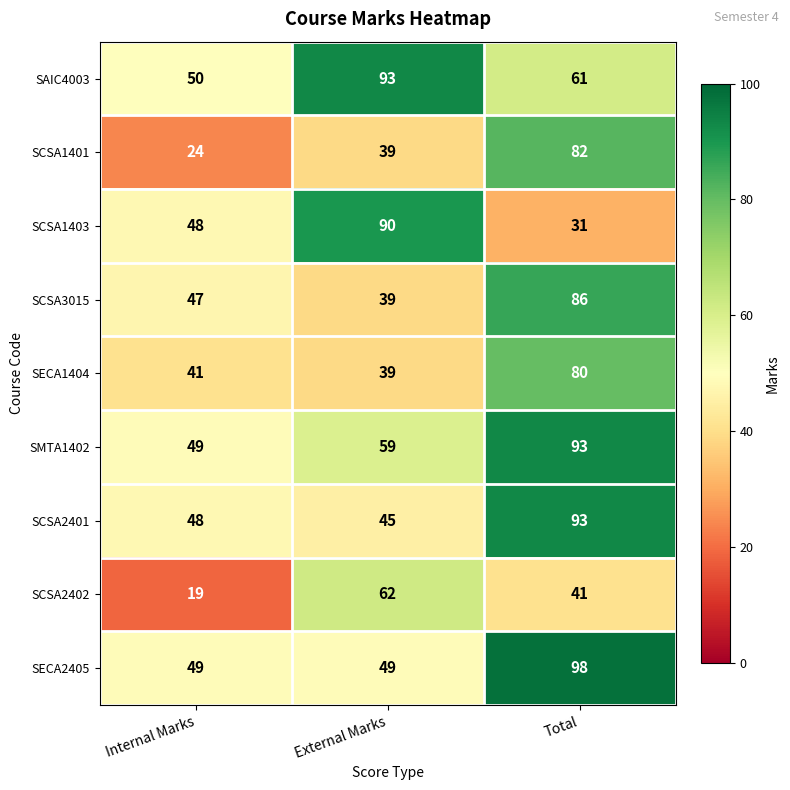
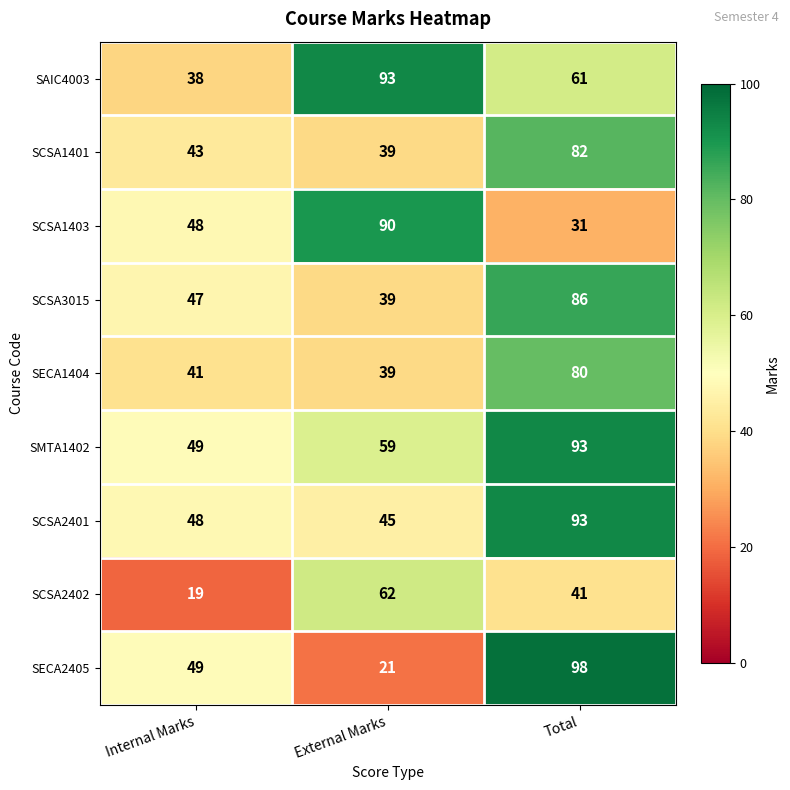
SAIC4003, Internal Marks: 50 -> 38
SCSA1401, Internal Marks: 24 -> 43
SECA2405, External Marks: 49 -> 21
